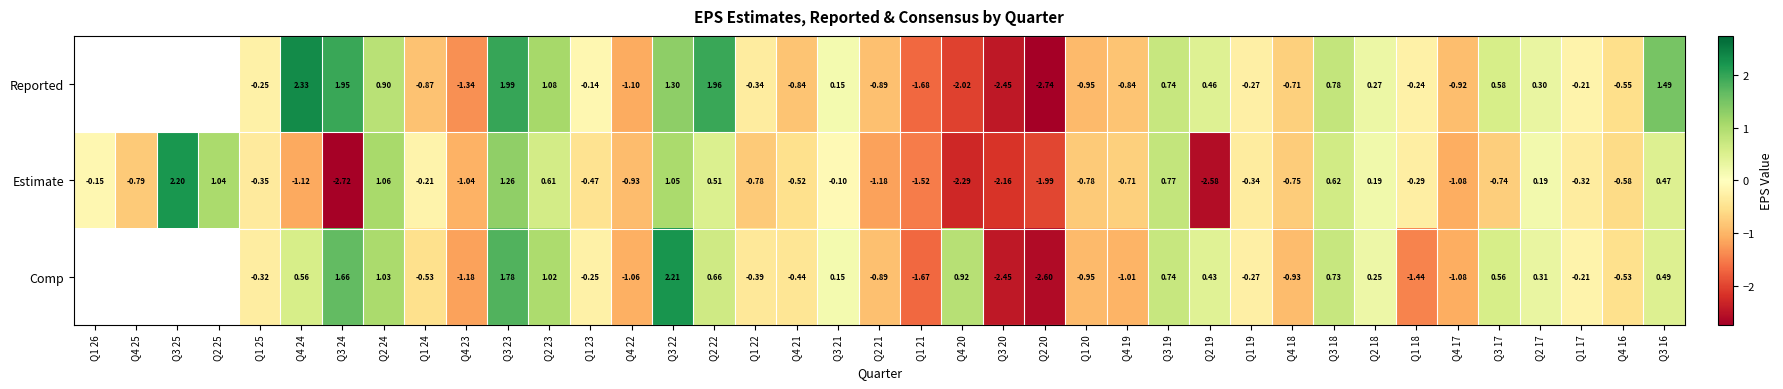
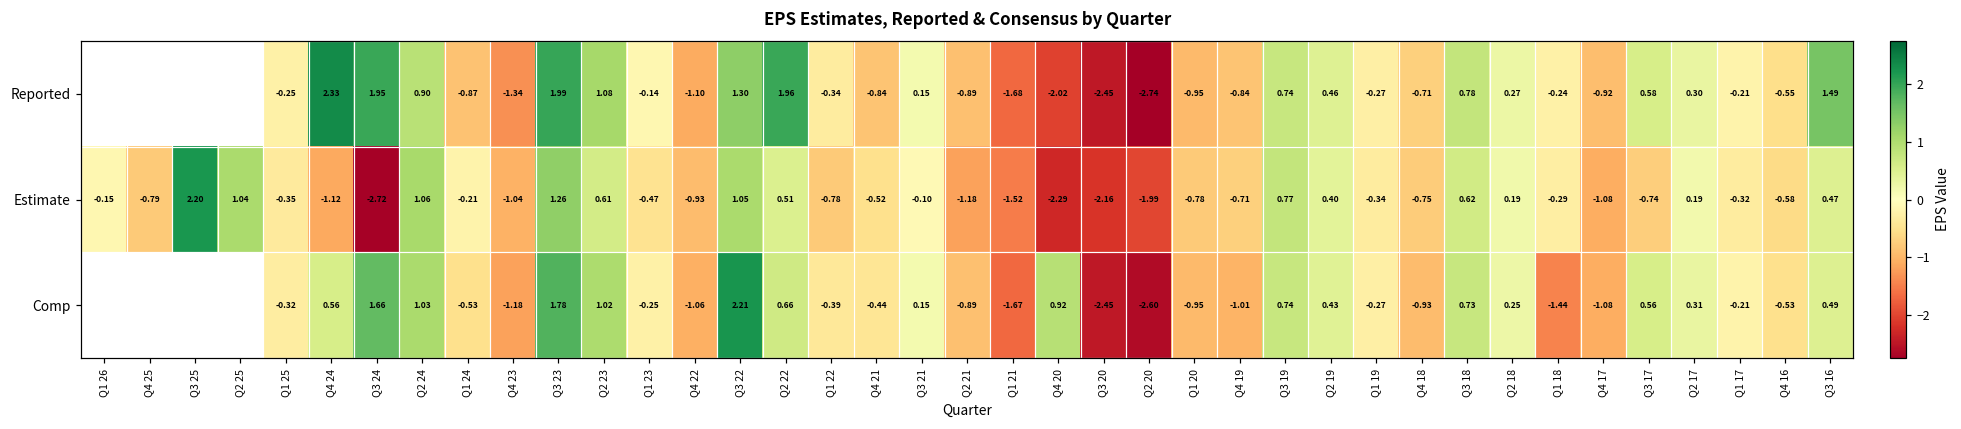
Estimate, Q2 19: -2.58 -> 0.40
